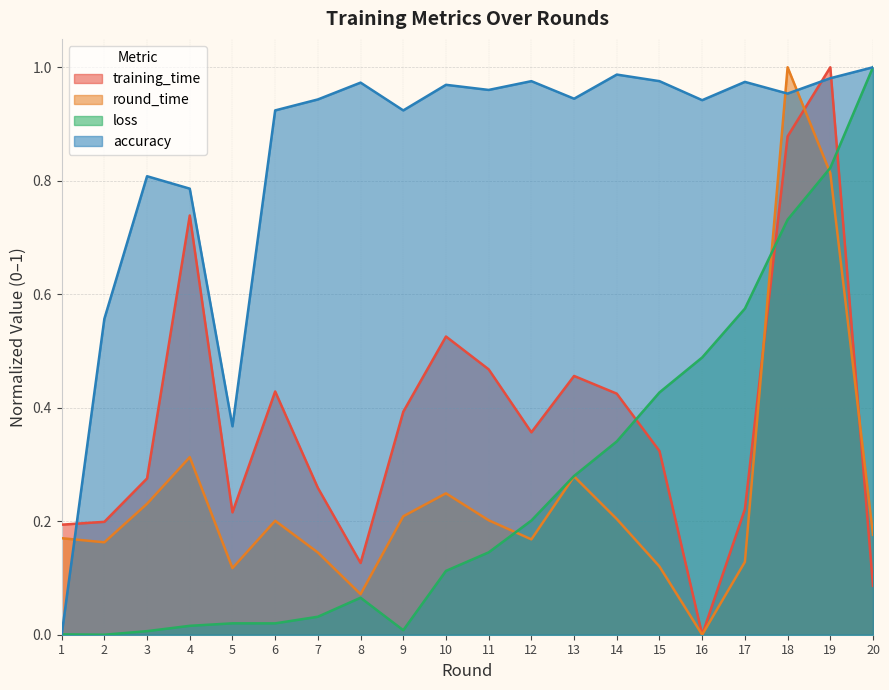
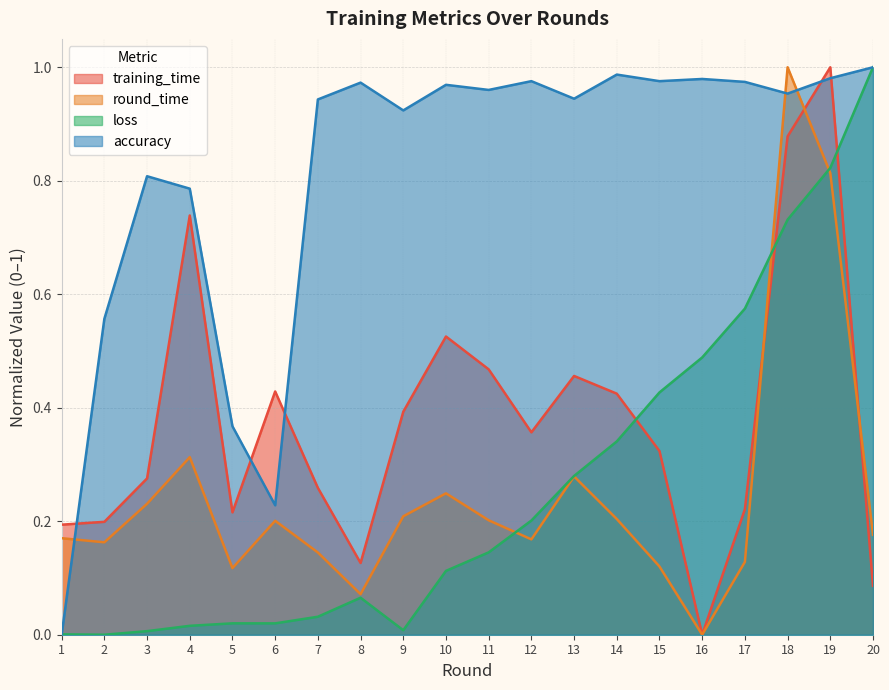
accuracy, 6: 0.92 -> 0.23
accuracy, 16: 0.94 -> 0.98
